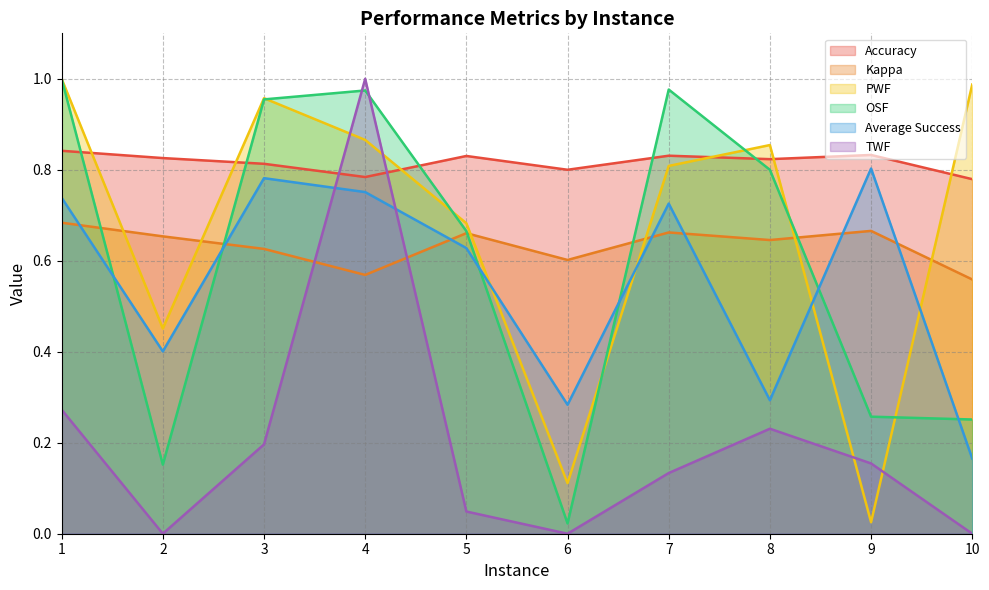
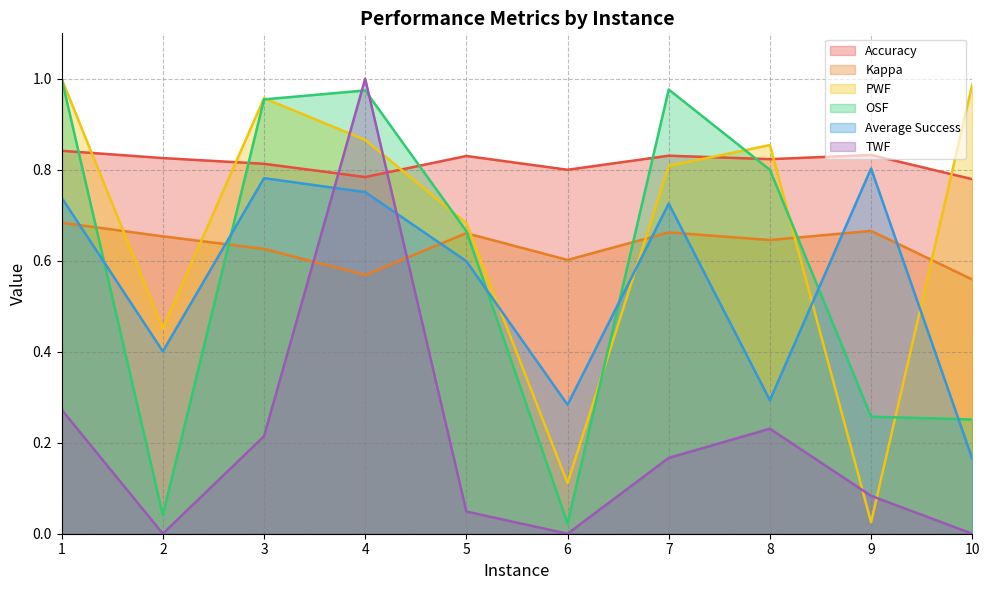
OSF, 2: 0.15 -> 0.04
TWF, 3: 0.20 -> 0.21
Average Success, 5: 0.63 -> 0.60
TWF, 7: 0.13 -> 0.17
TWF, 9: 0.15 -> 0.08
